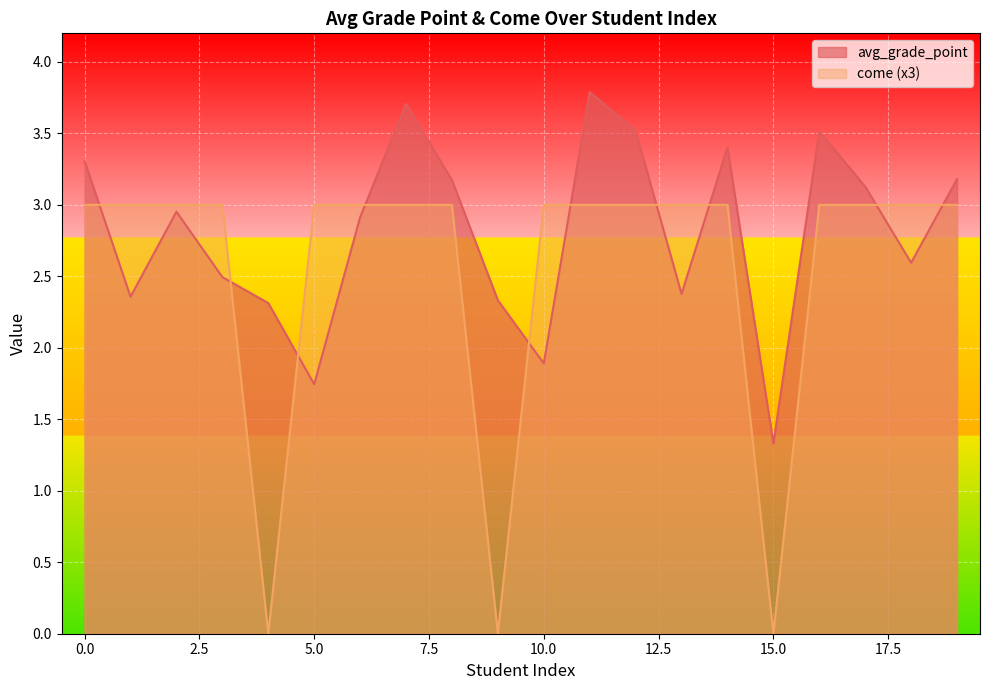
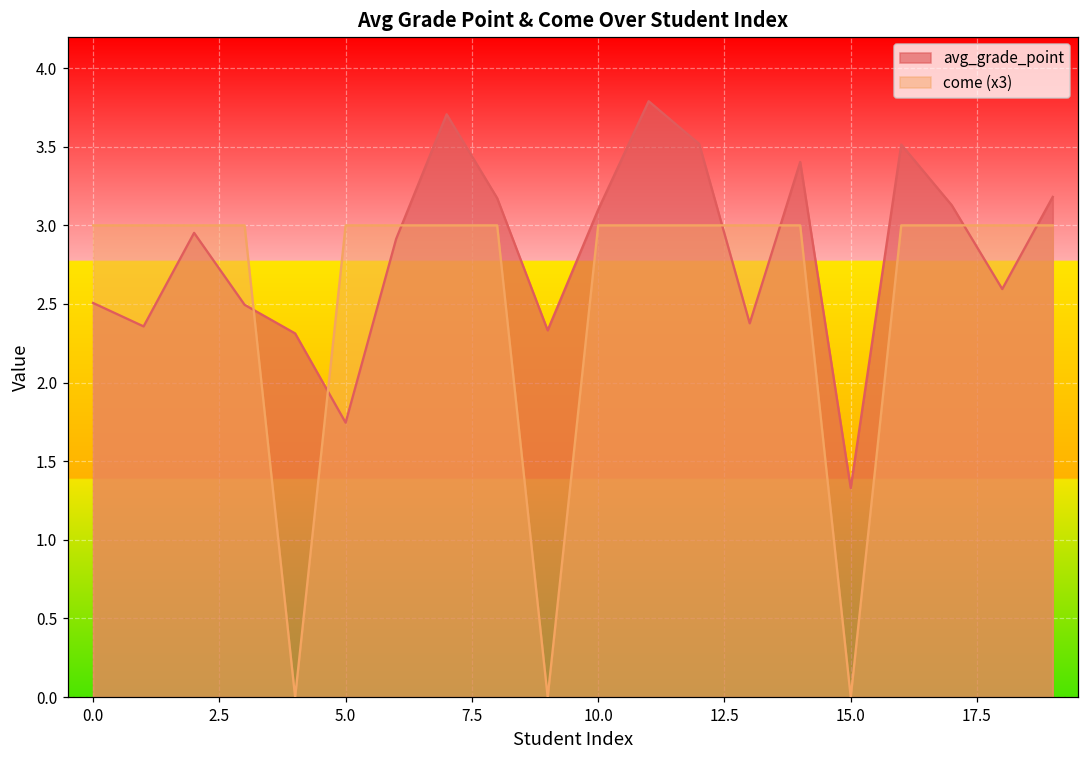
avg_grade_point, 0.0: 3.31 -> 2.51
avg_grade_point, 10.0: 1.89 -> 3.10
